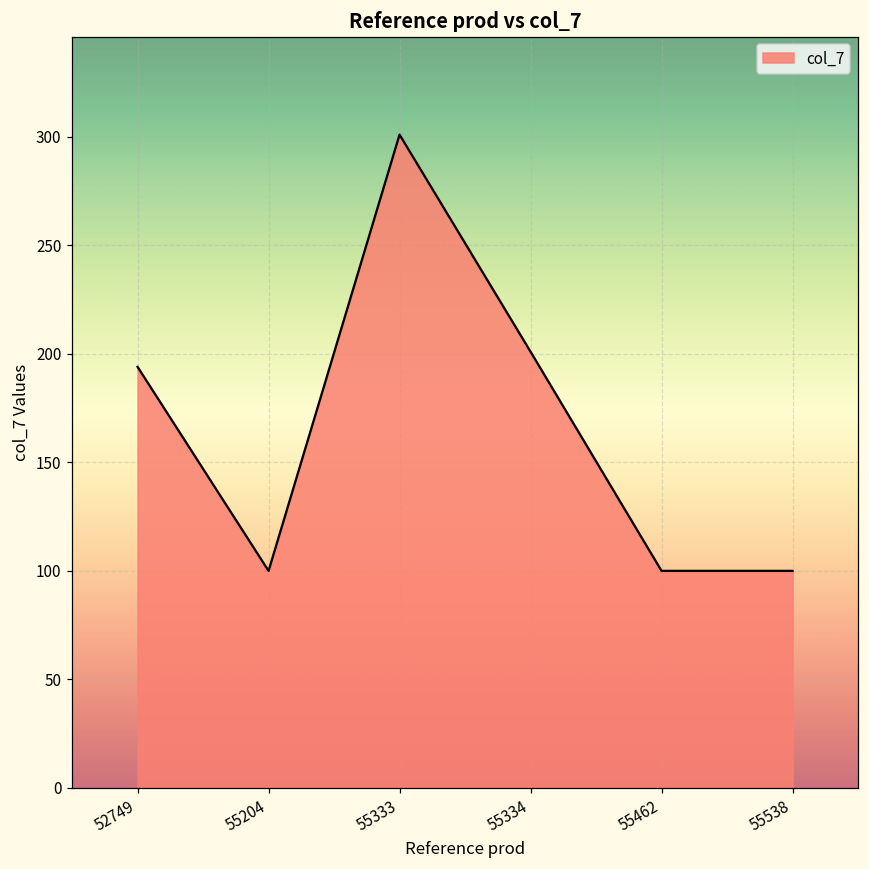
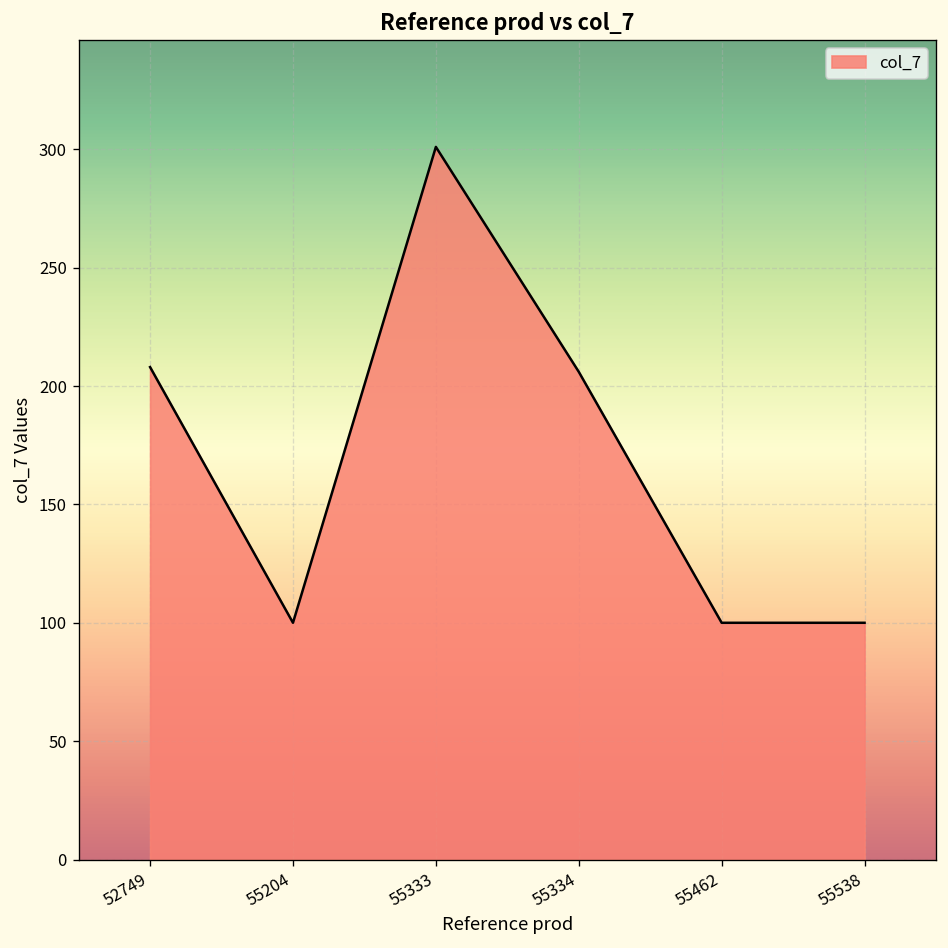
52749: 194 -> 208
55334: 201 -> 206
